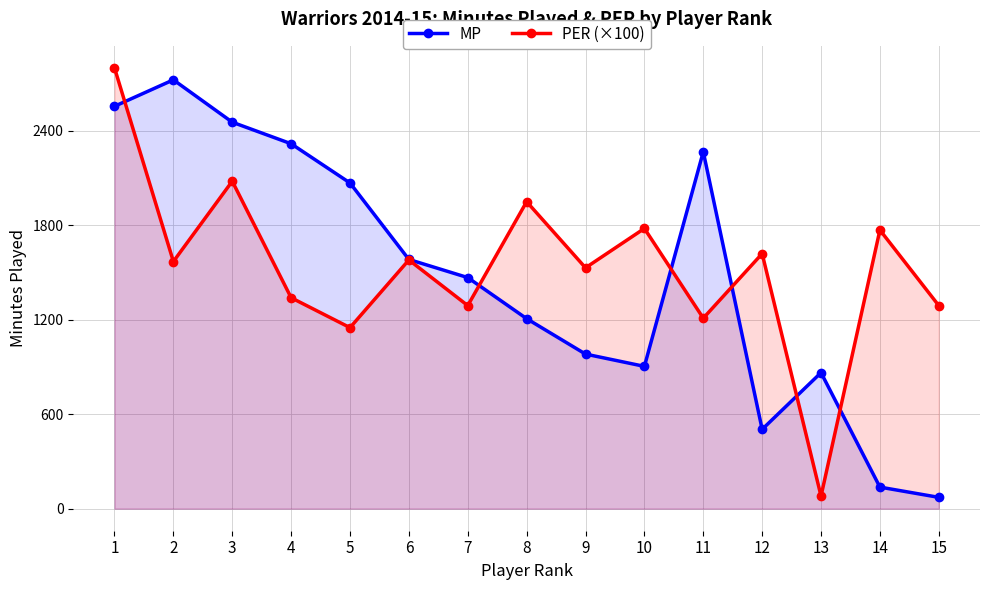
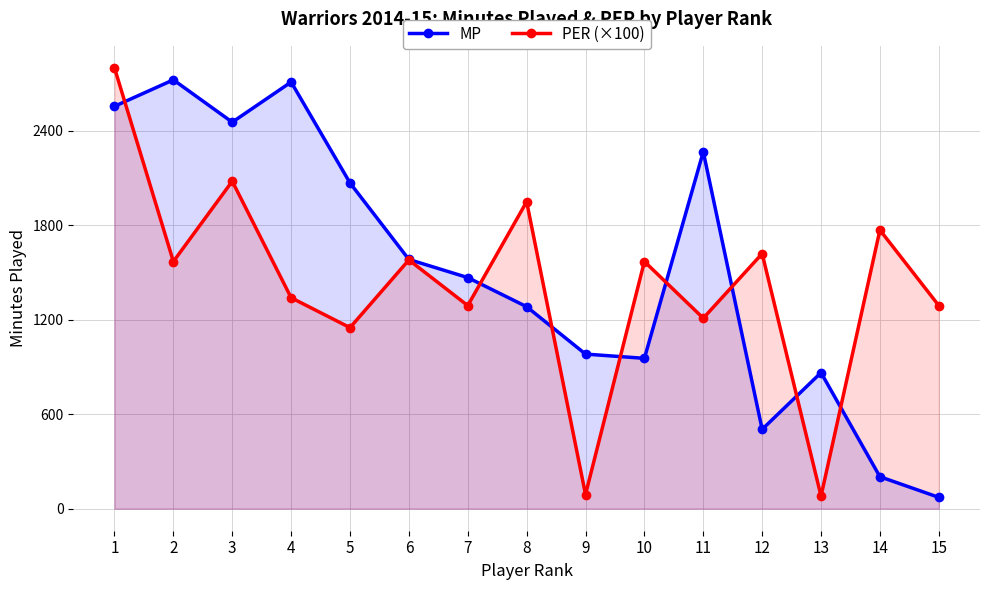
MP, 4: 2320 -> 2710
MP, 8: 1210 -> 1280
PER (×100), 9: 1530 -> 90
MP, 10: 900 -> 960
PER (×100), 10: 1780 -> 1570
MP, 14: 140 -> 200
